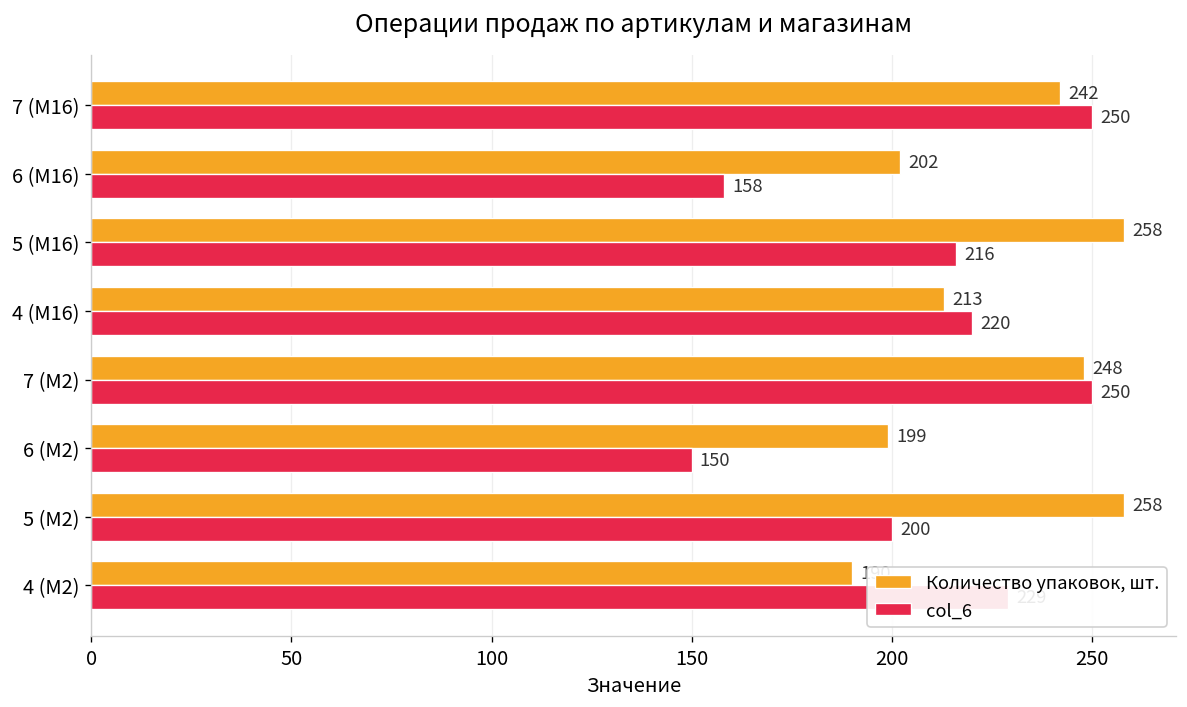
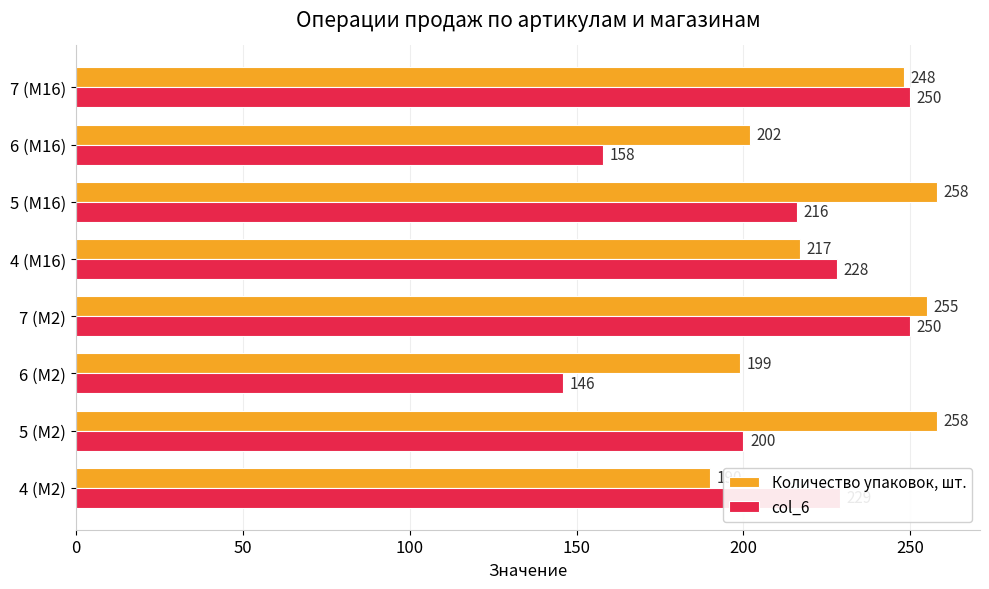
Количество упаковок, шт., 7 (M16): 242 -> 248
Количество упаковок, шт., 4 (M16): 213 -> 217
col_6, 4 (M16): 220 -> 228
Количество упаковок, шт., 7 (M2): 248 -> 255
col_6, 6 (M2): 150 -> 146
